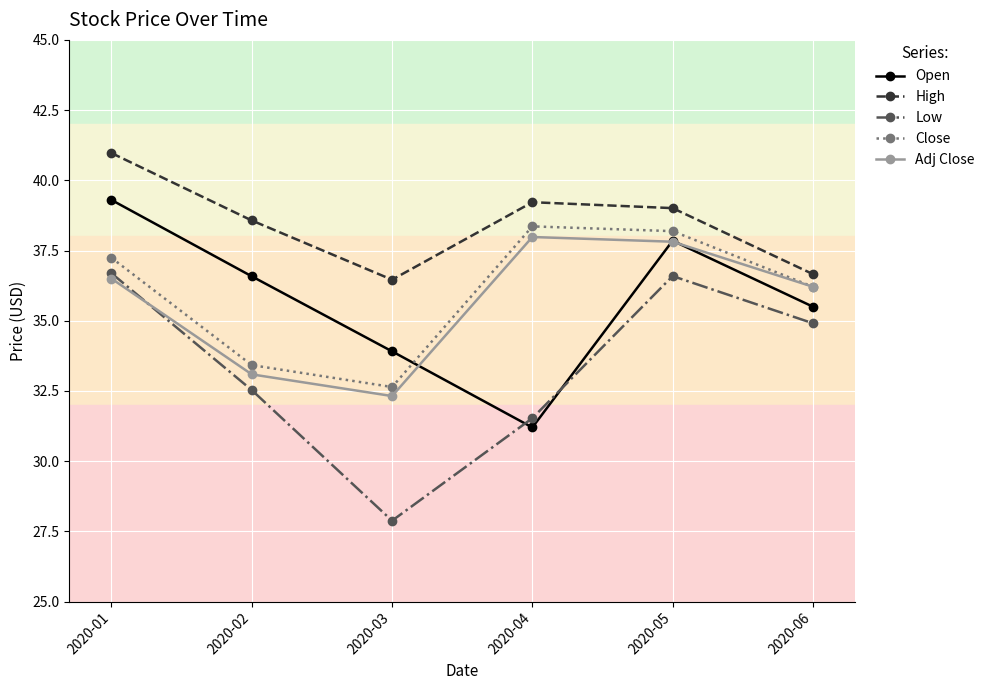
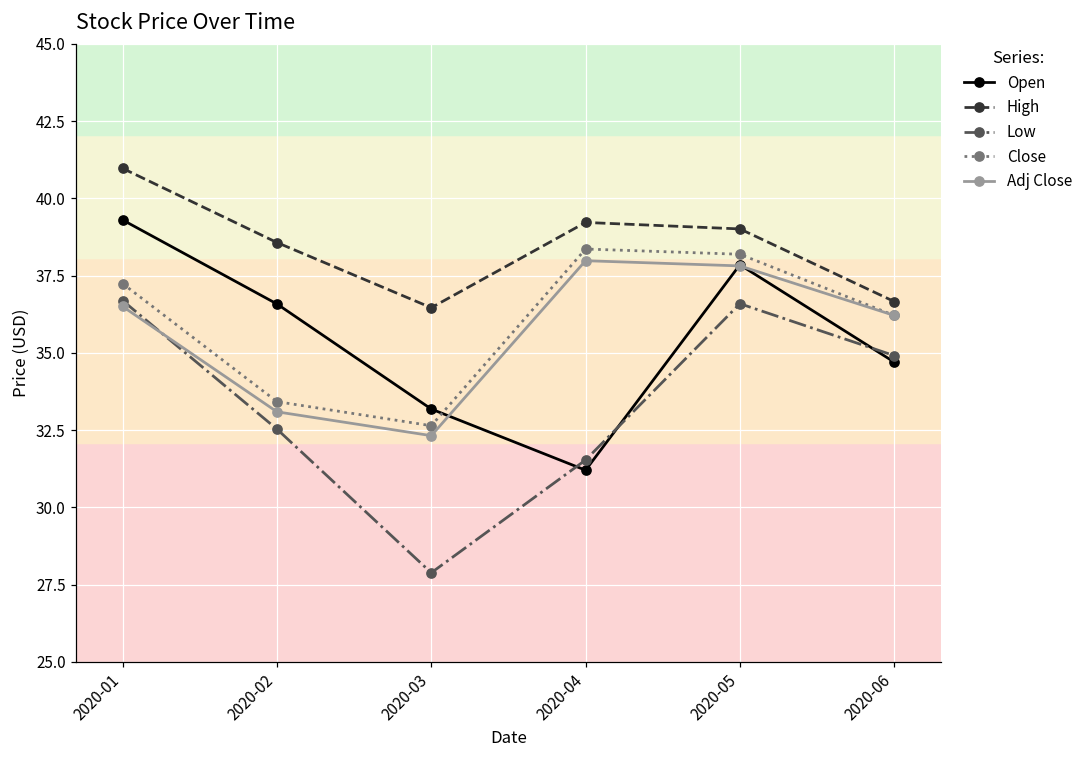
Open, 2020-03: 33.9 -> 33.2
Open, 2020-06: 35.5 -> 34.7
